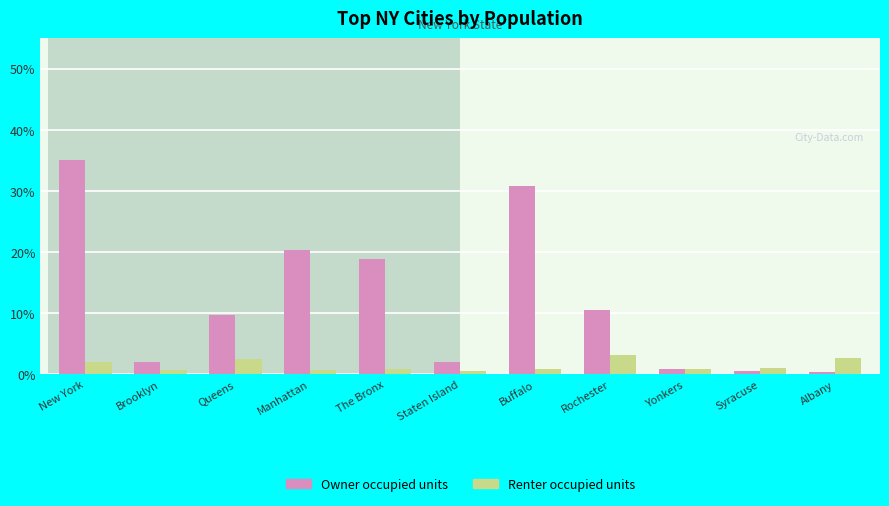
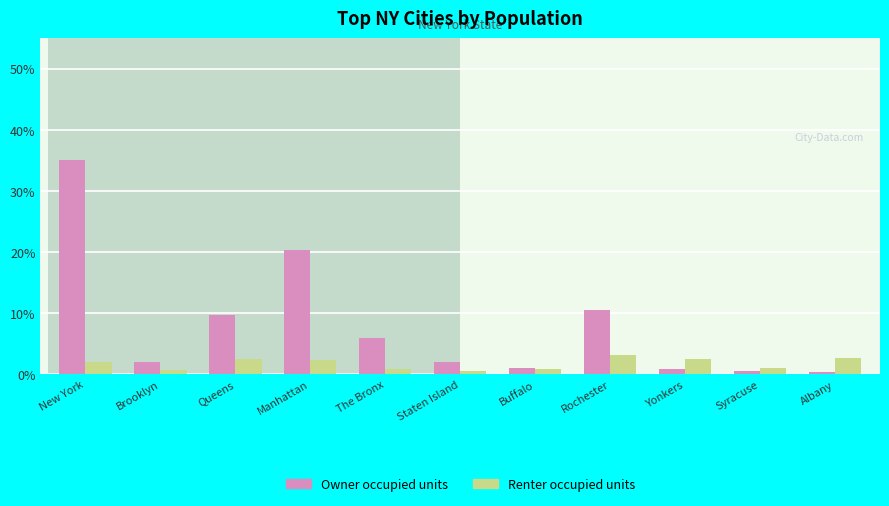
Renter occupied units, Manhattan: 1% -> 2%
Owner occupied units, The Bronx: 19% -> 6%
Owner occupied units, Buffalo: 31% -> 1%
Renter occupied units, Yonkers: 1% -> 3%
